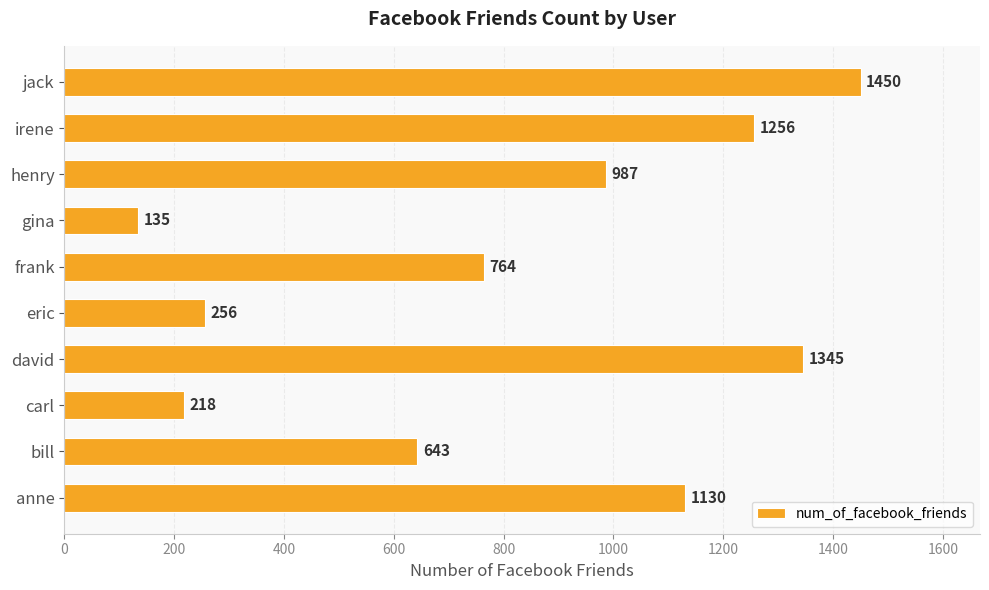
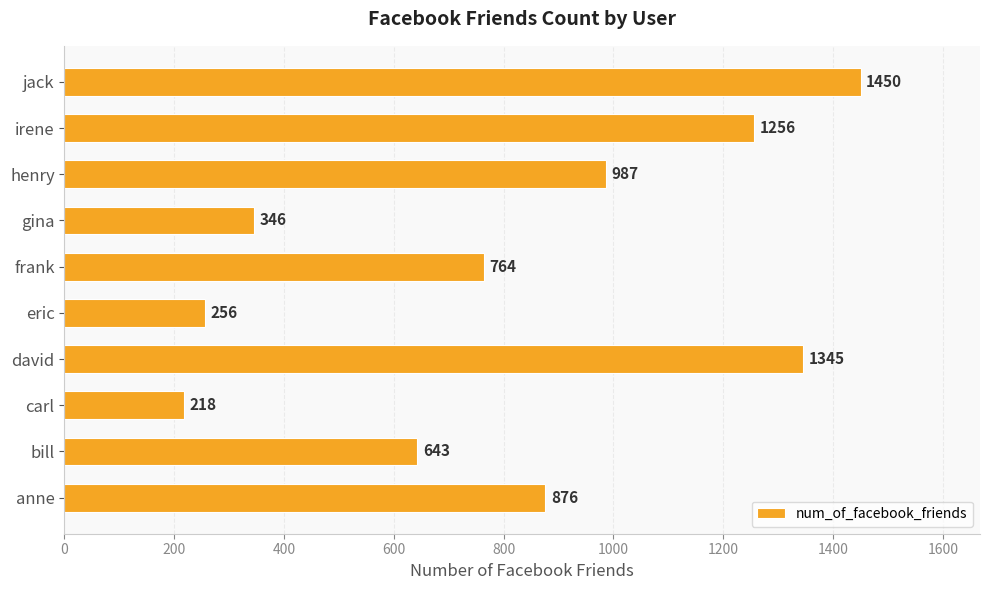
gina: 135 -> 346
anne: 1130 -> 876
